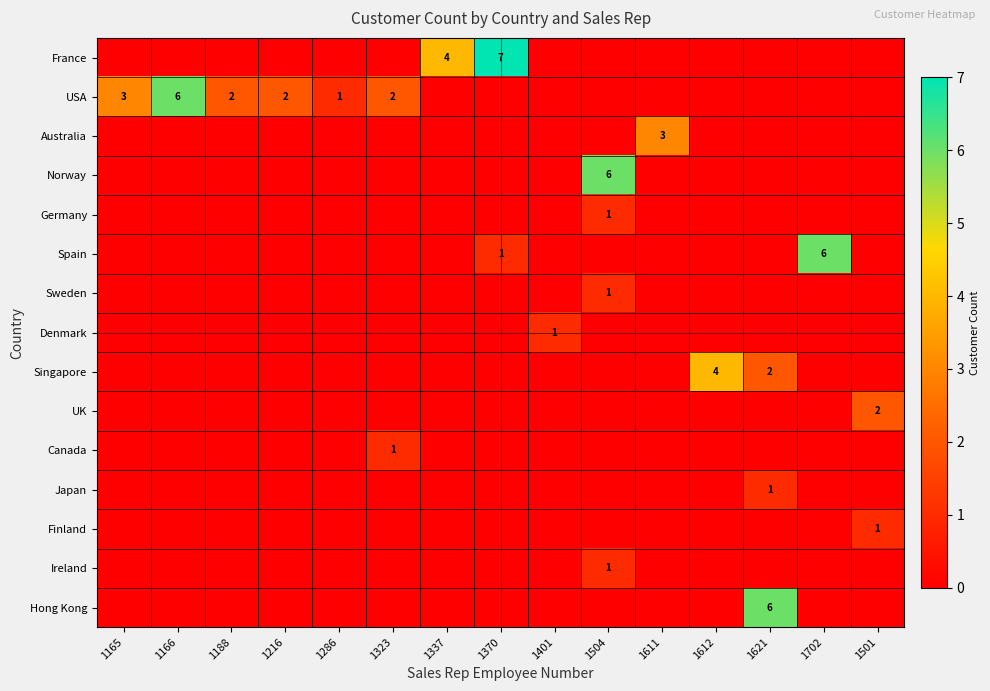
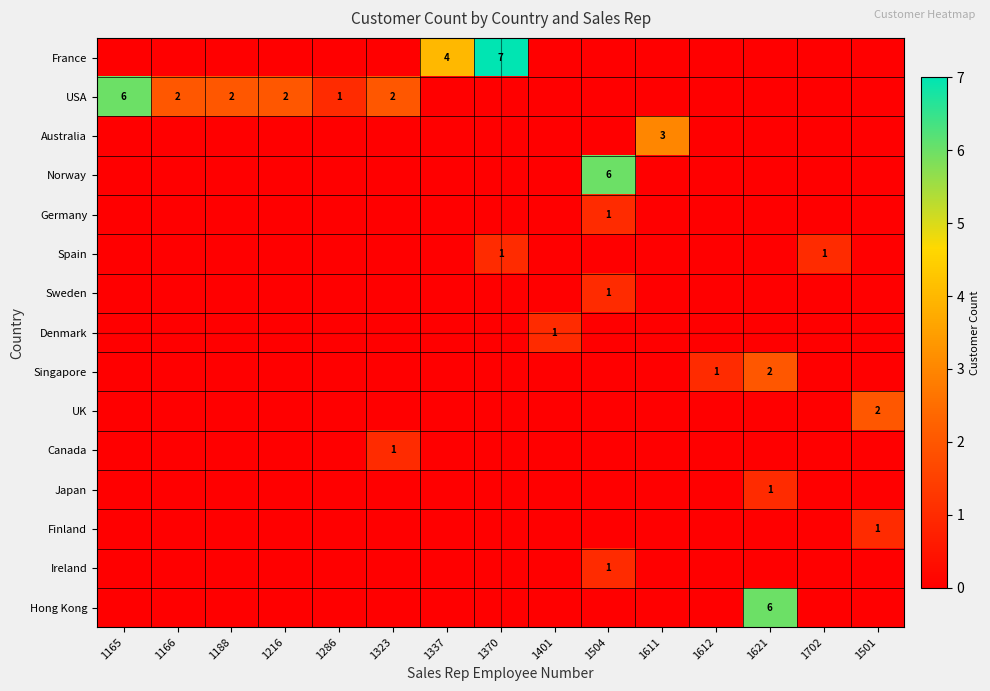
USA, 1165: 3 -> 6
USA, 1166: 6 -> 2
Spain, 1702: 6 -> 1
Singapore, 1612: 4 -> 1
